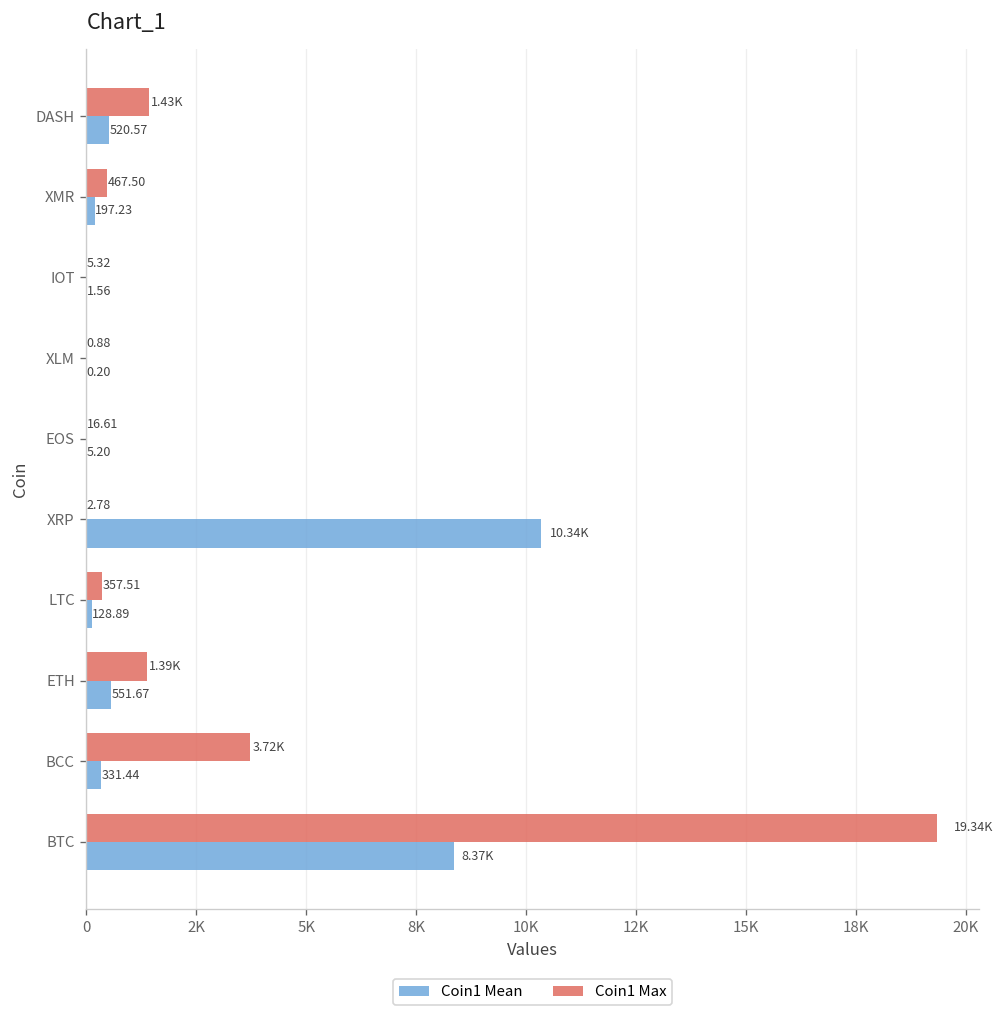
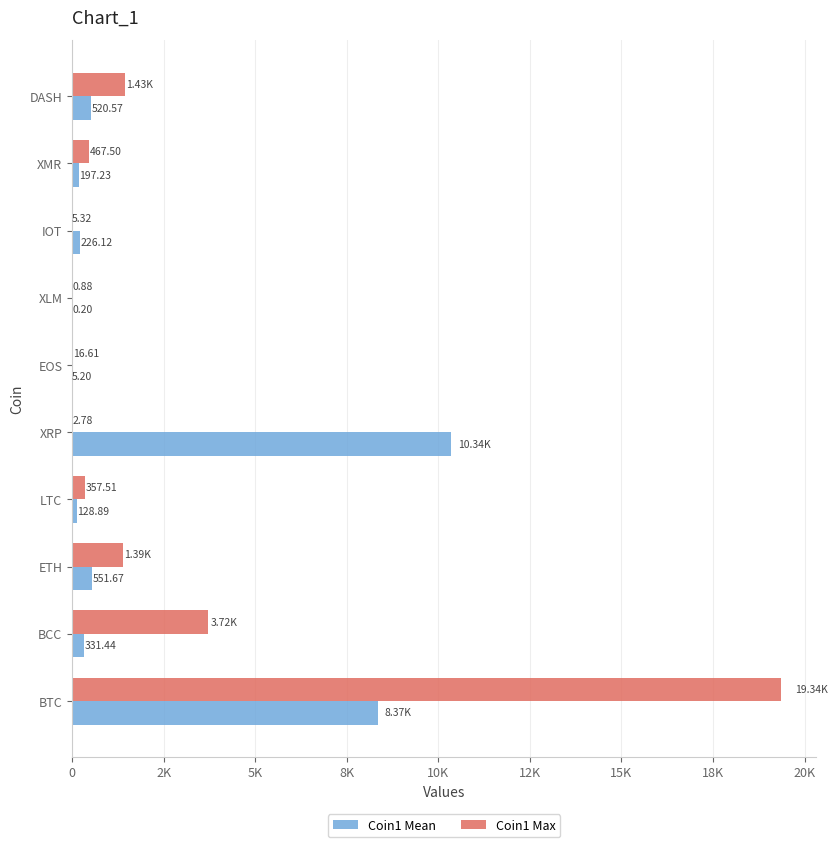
Coin1 Mean, IOT: 1.56 -> 226.12
